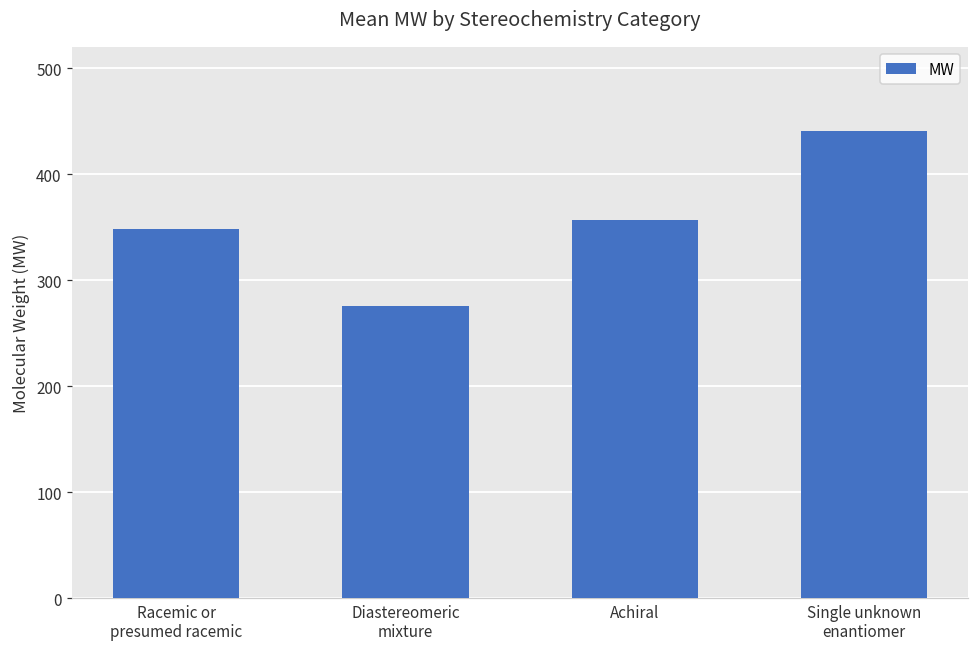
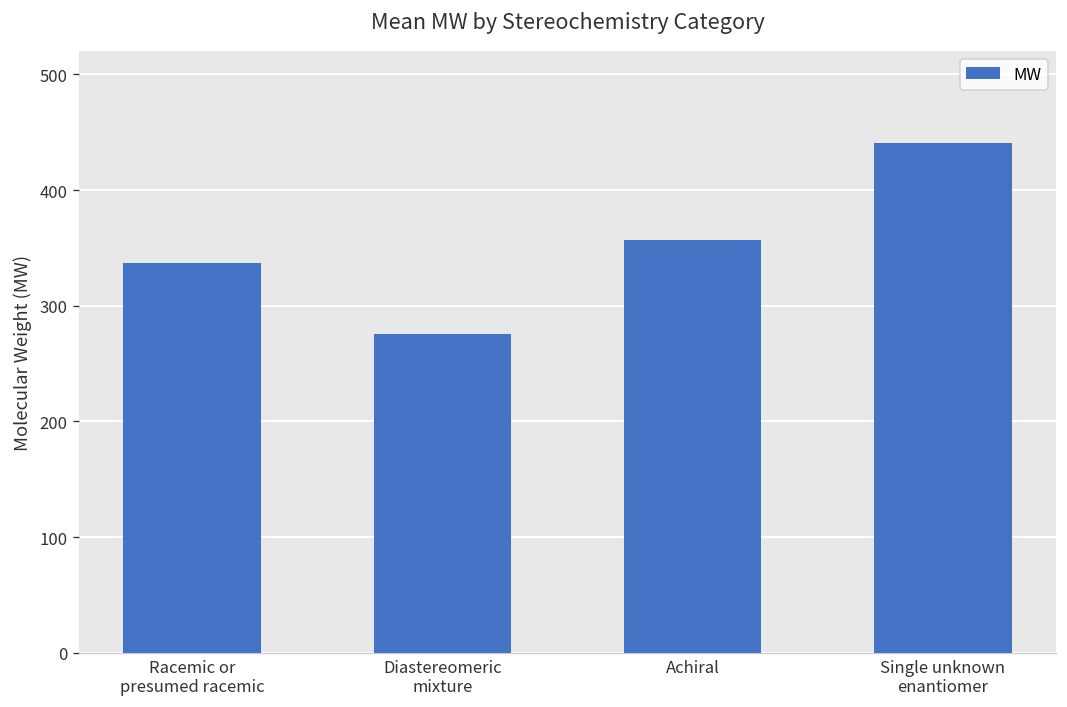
Racemic or presumed racemic: 350 -> 340
